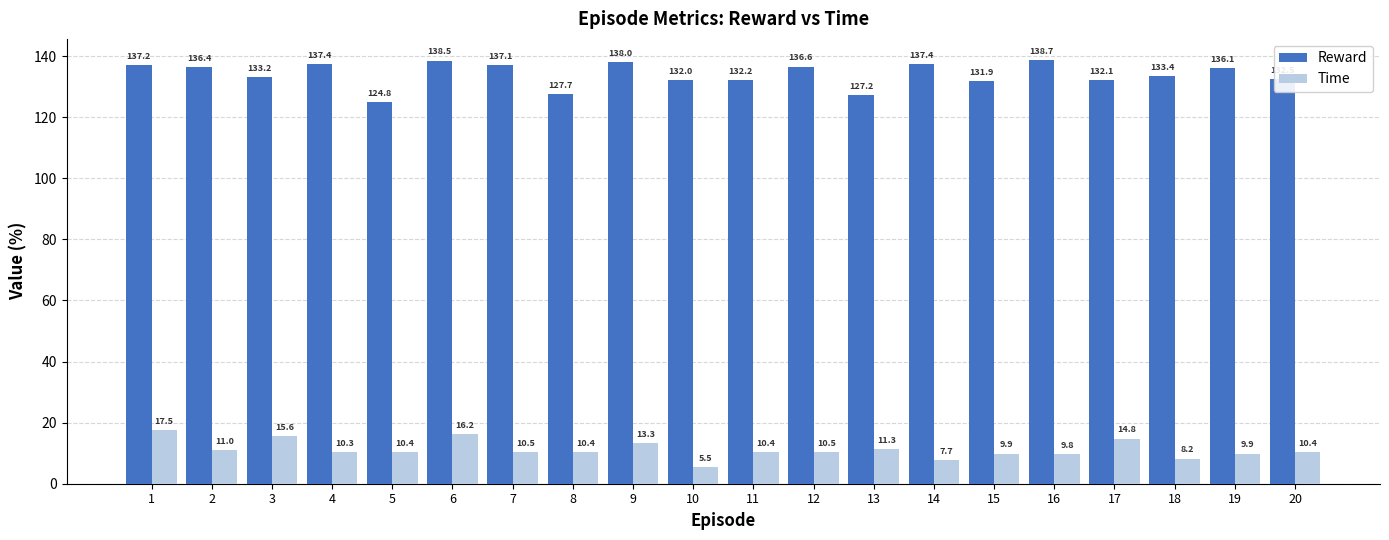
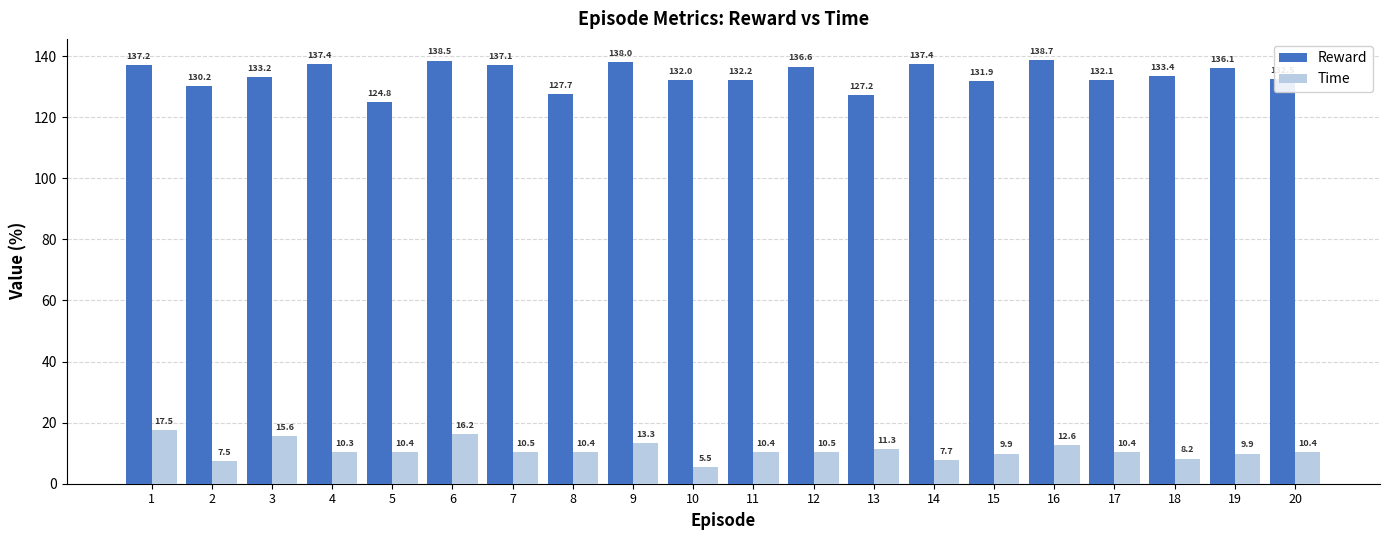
Reward, 2: 136.4 -> 130.2
Time, 2: 11.0 -> 7.5
Time, 16: 9.8 -> 12.6
Time, 17: 14.8 -> 10.4
